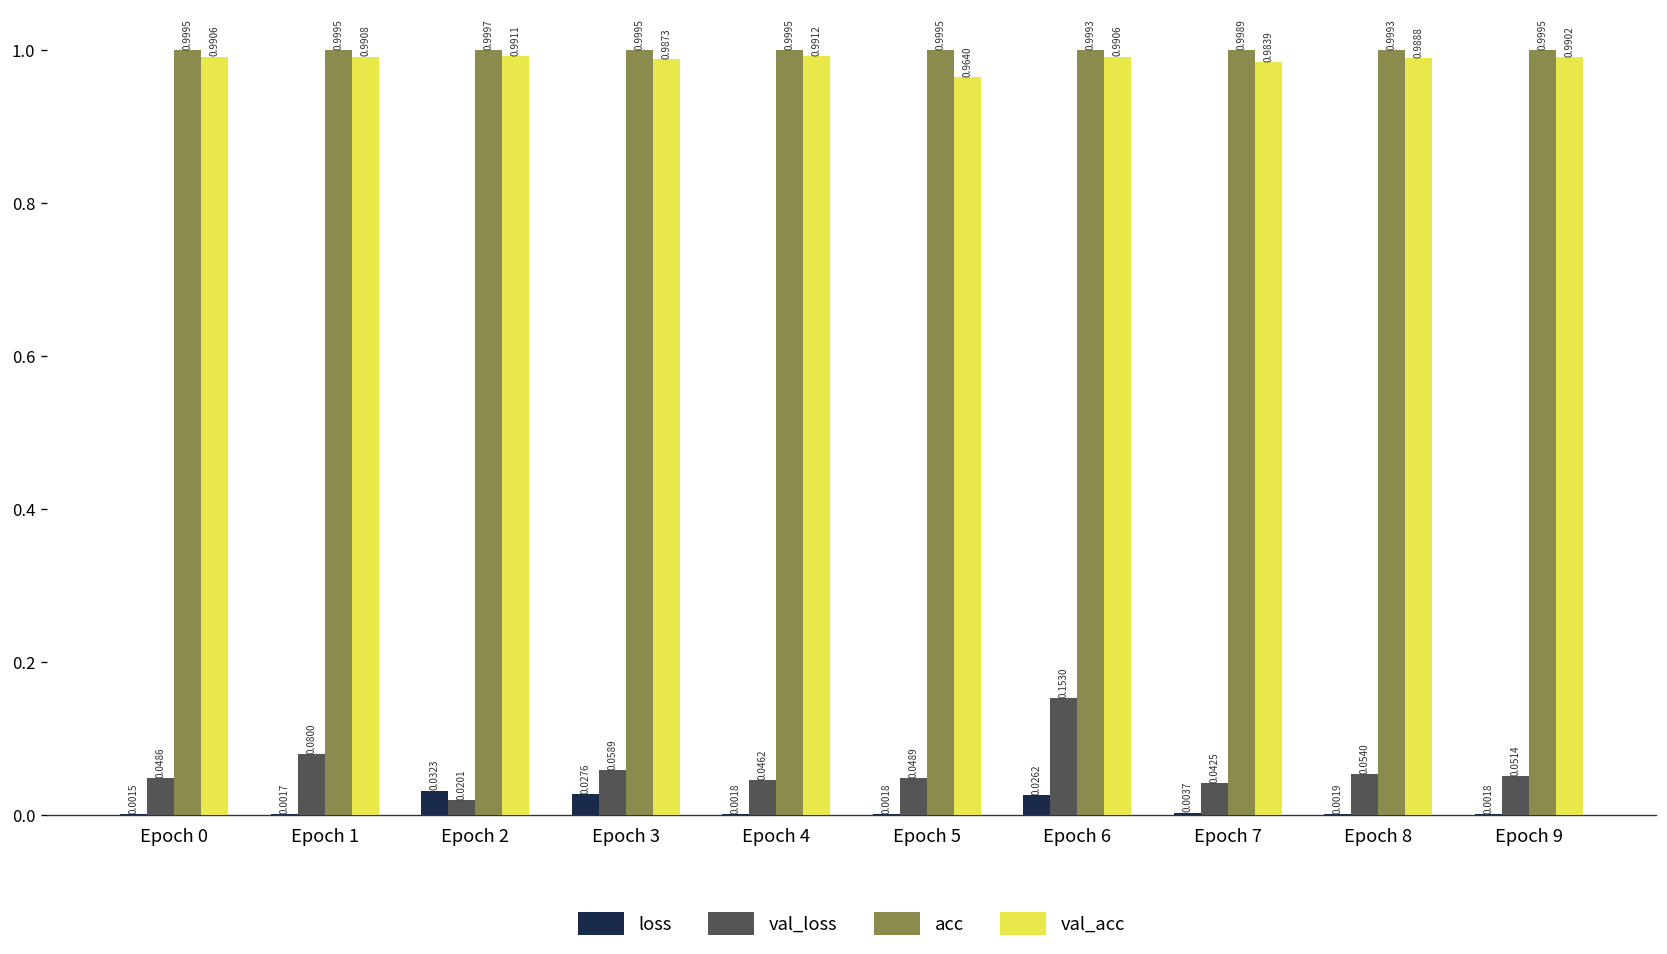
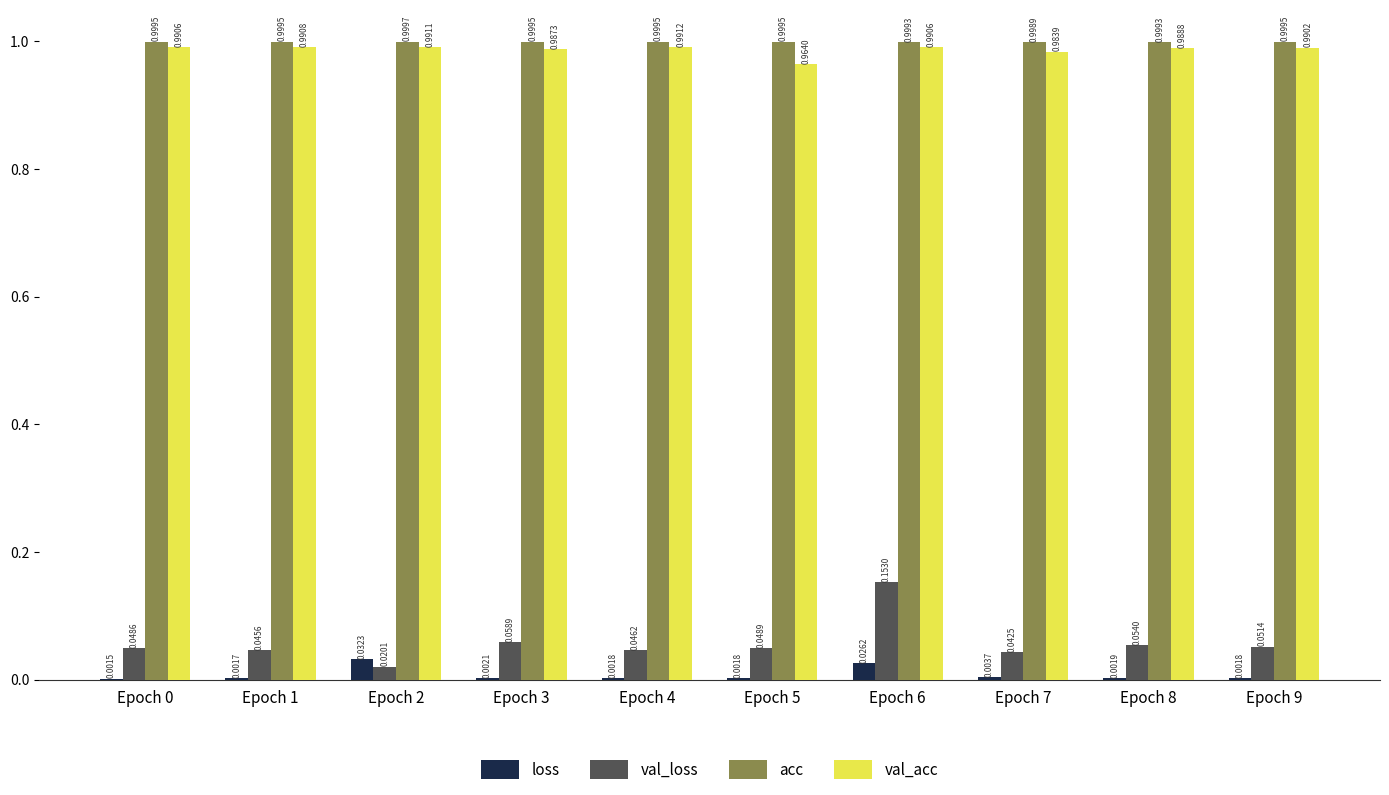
val_loss, Epoch 1: 0.0800 -> 0.0456
loss, Epoch 3: 0.0276 -> 0.0021
